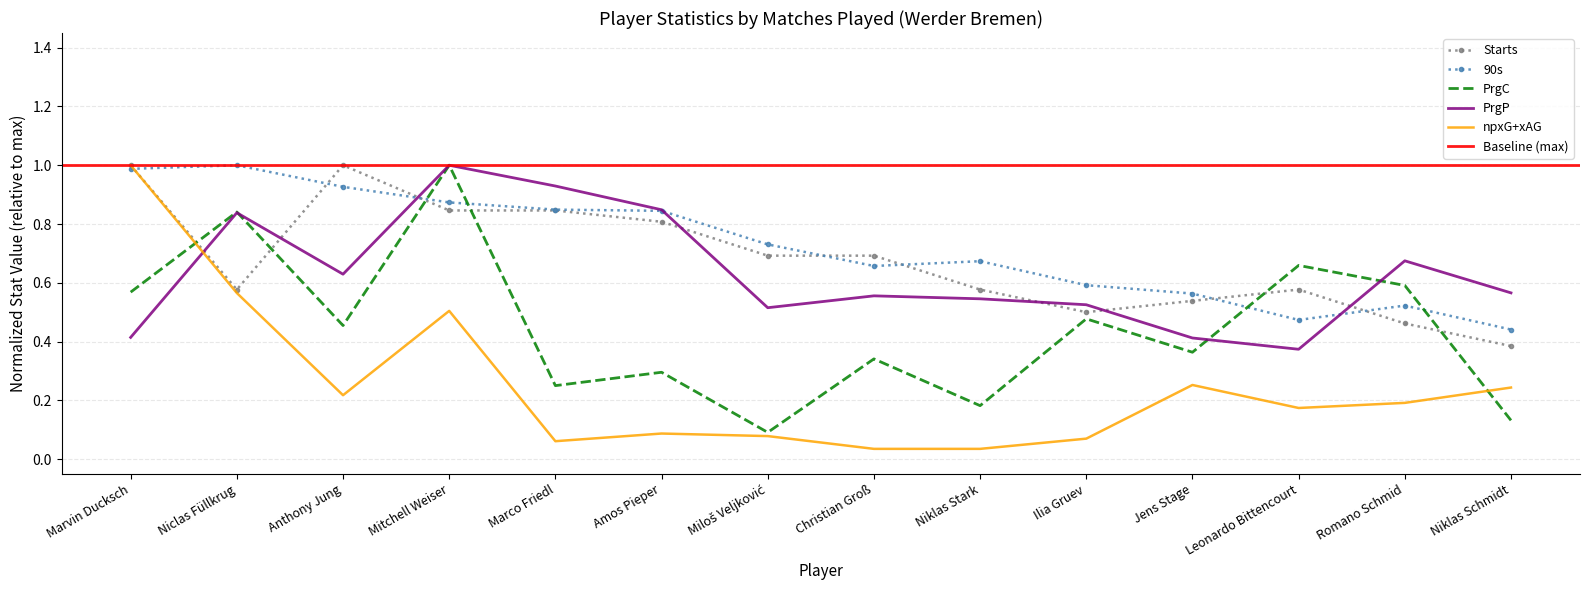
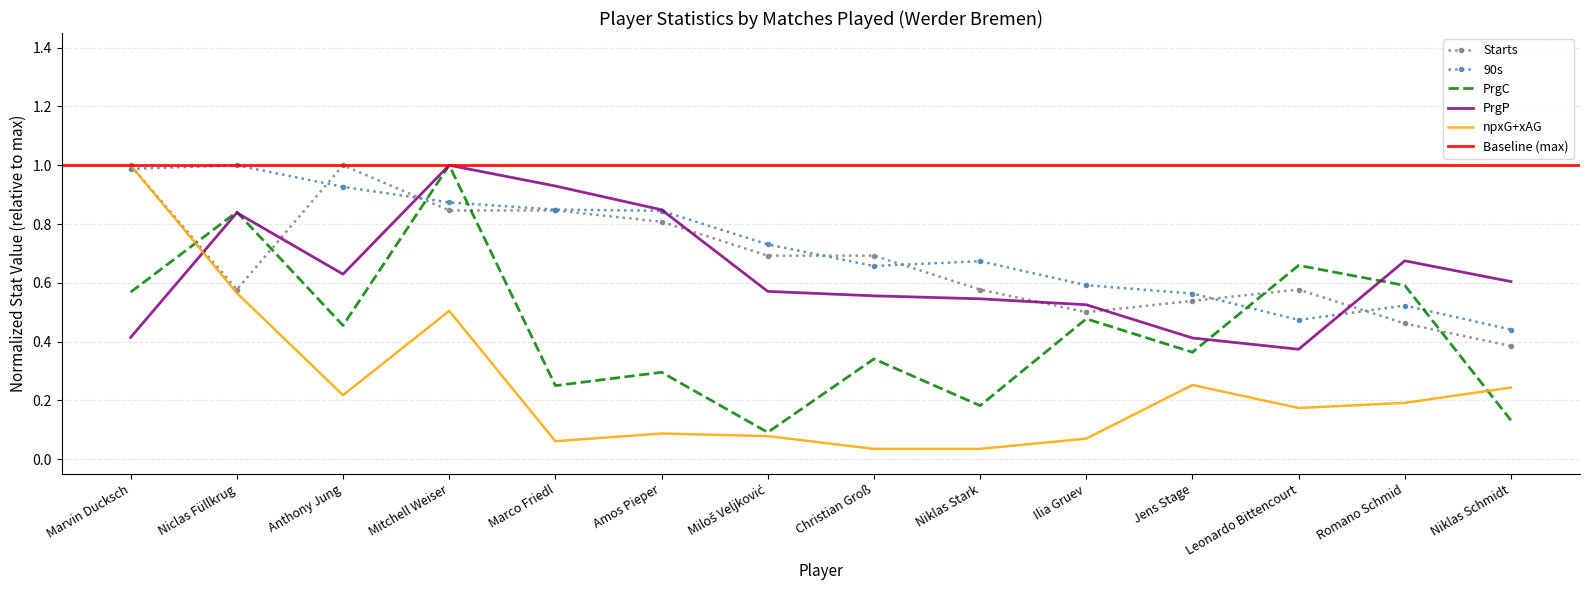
PrgP, Miloš Veljković: 0.52 -> 0.57
PrgP, Niklas Schmidt: 0.57 -> 0.60
